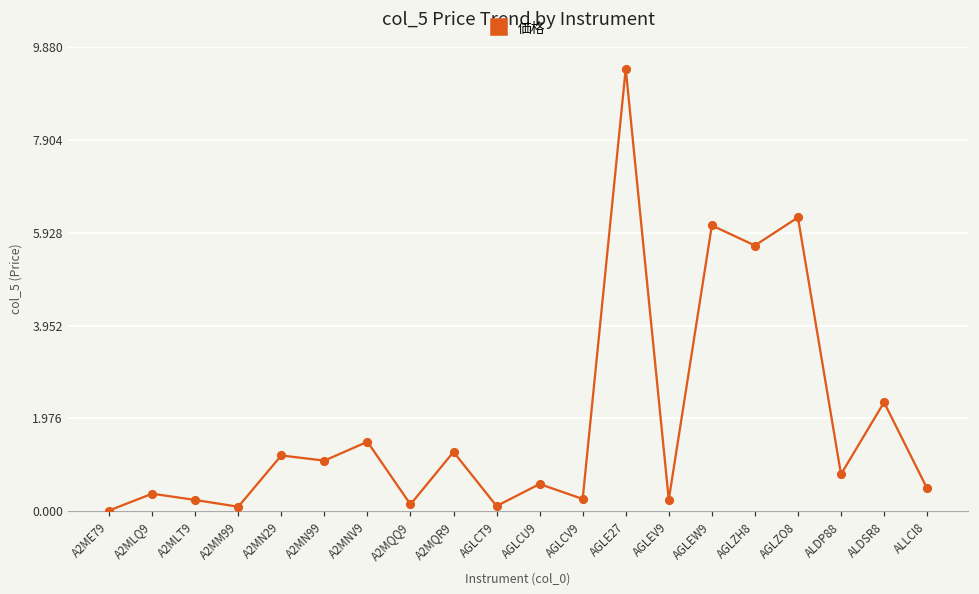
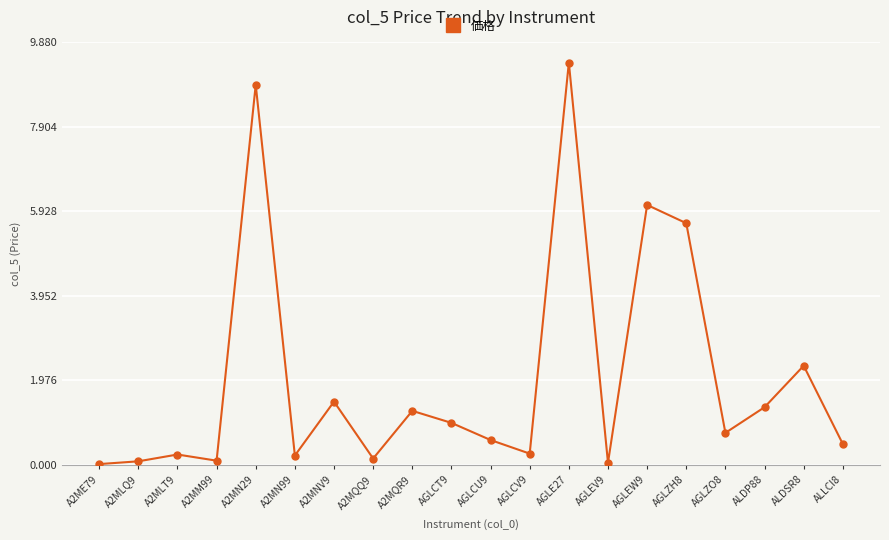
A2MLQ9: 0.4 -> 0.1
A2MN29: 1.2 -> 8.9
A2MN99: 1.1 -> 0.2
AGLCT9: 0.1 -> 1.0
AGLEV9: 0.3 -> 0.1
AGLZO8: 6.3 -> 0.8
ALDP88: 0.8 -> 1.4
